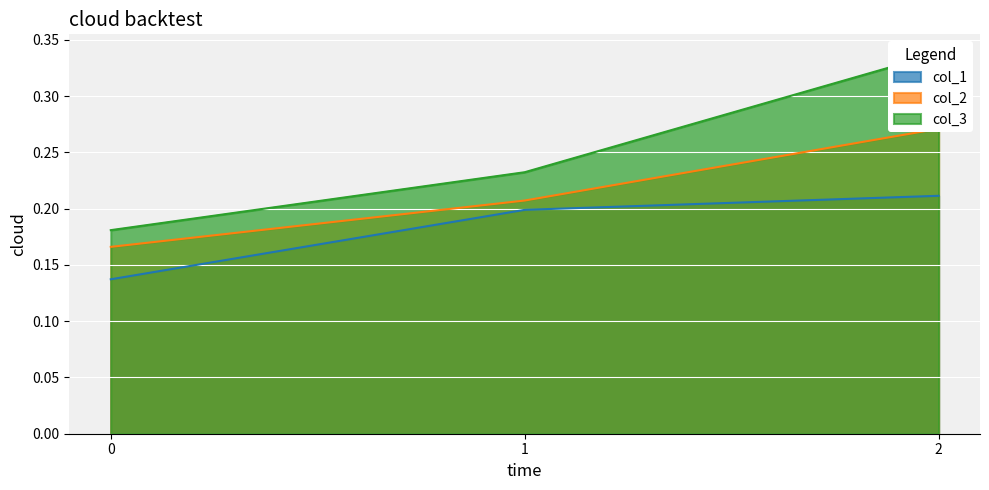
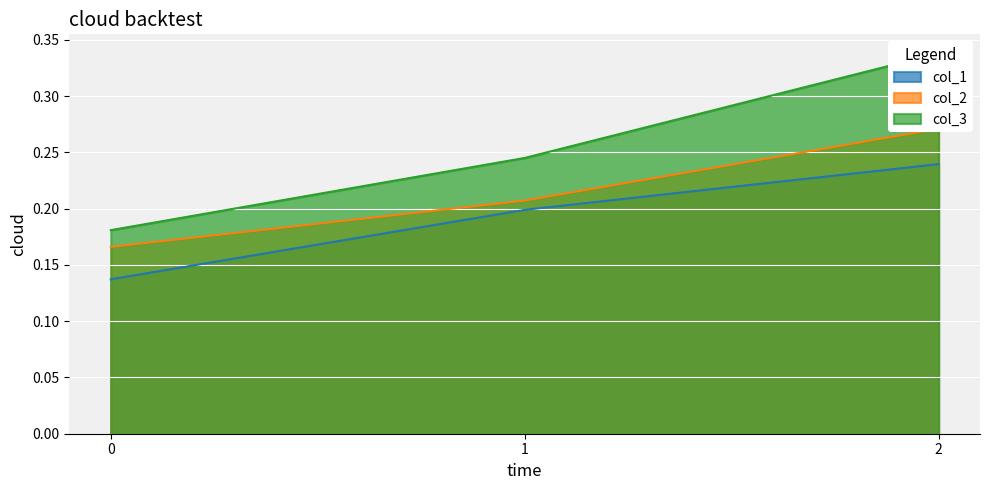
col_3, 1: 0.232 -> 0.245
col_1, 2: 0.211 -> 0.240
